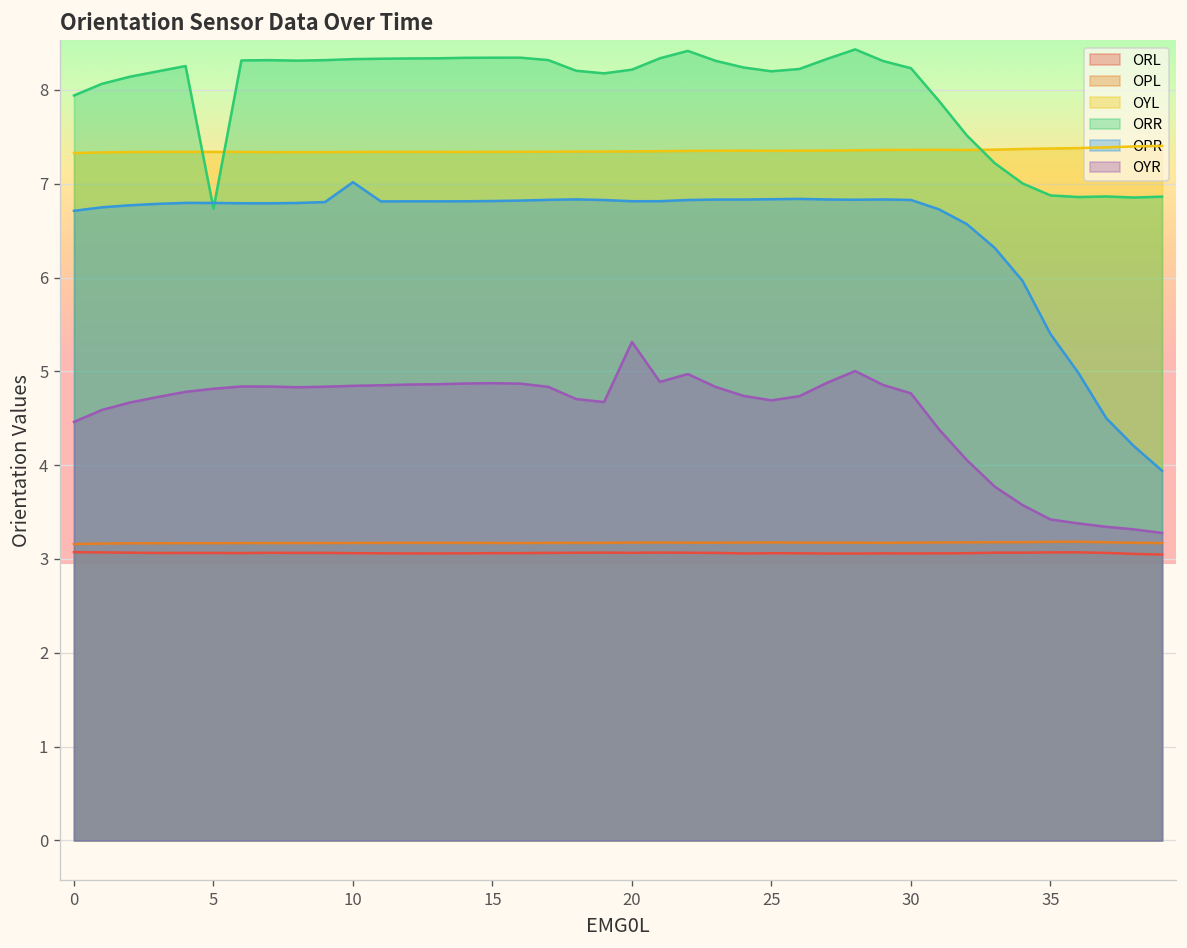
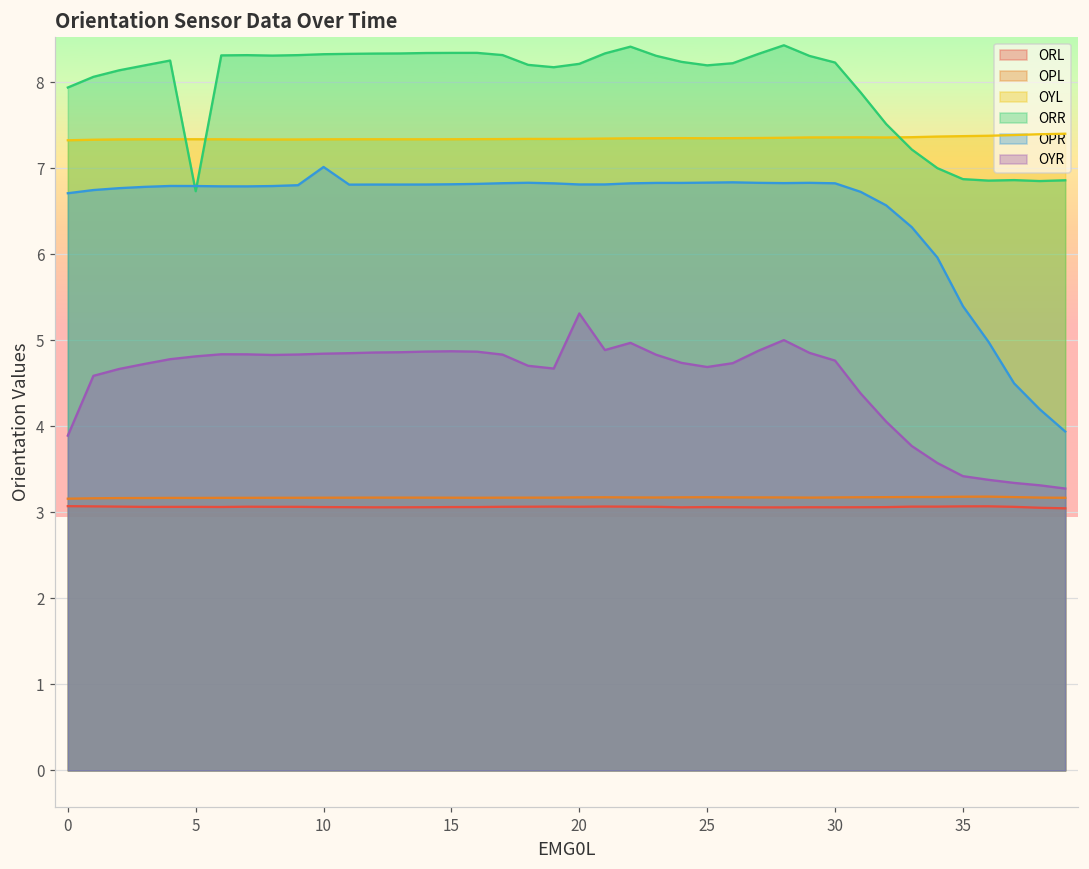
OYR, 0: 4.5 -> 3.9
